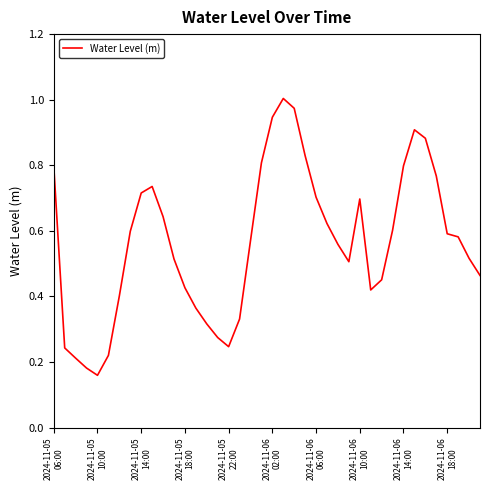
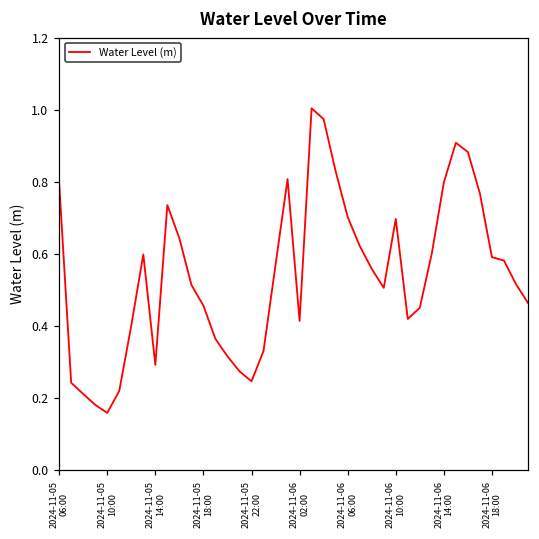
2024-11-05 14:00: 0.72 -> 0.29
2024-11-05 18:00: 0.43 -> 0.46
2024-11-06 02:00: 0.95 -> 0.41
